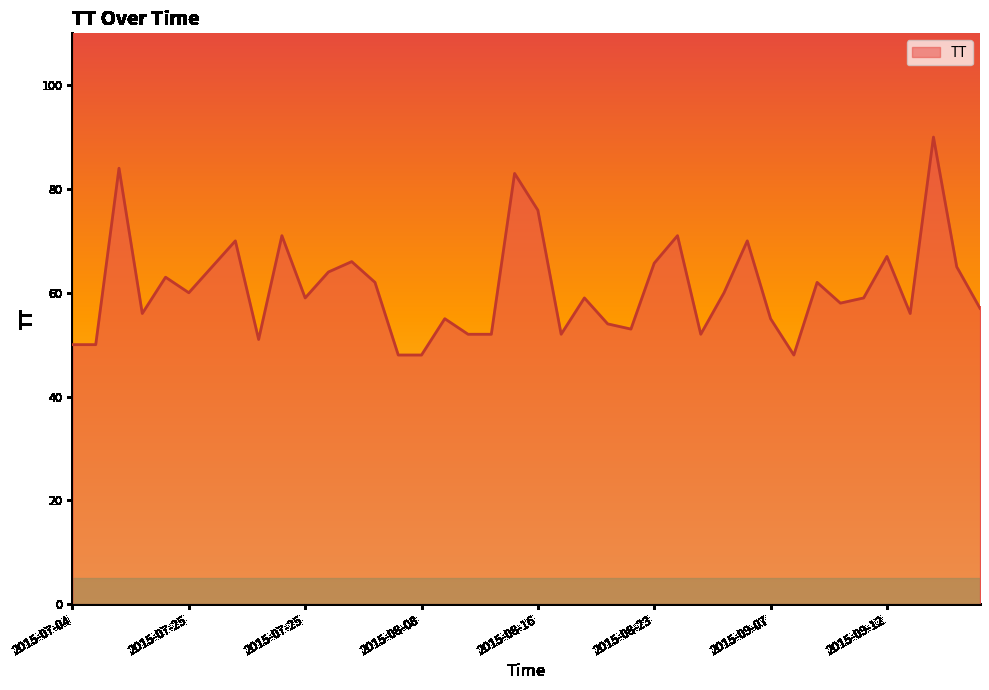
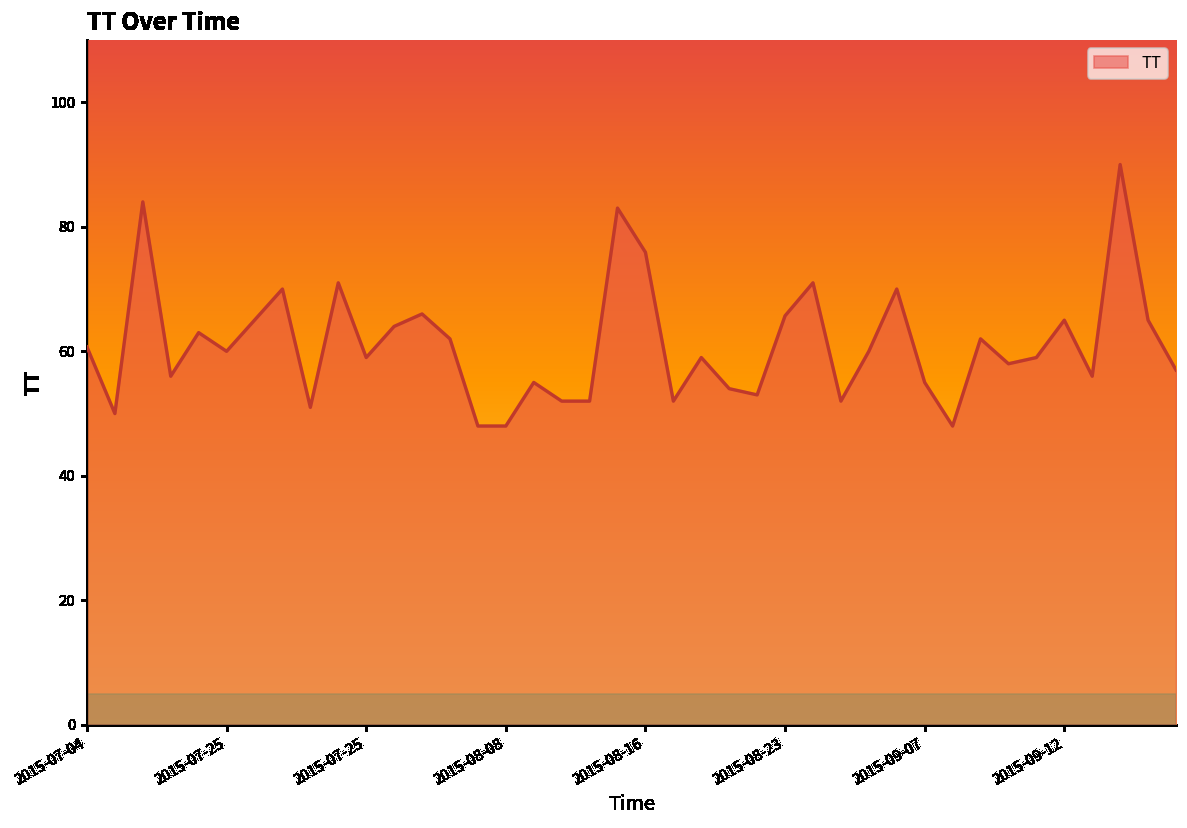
2015-07-04: 50 -> 61
2015-09-12: 67 -> 65
